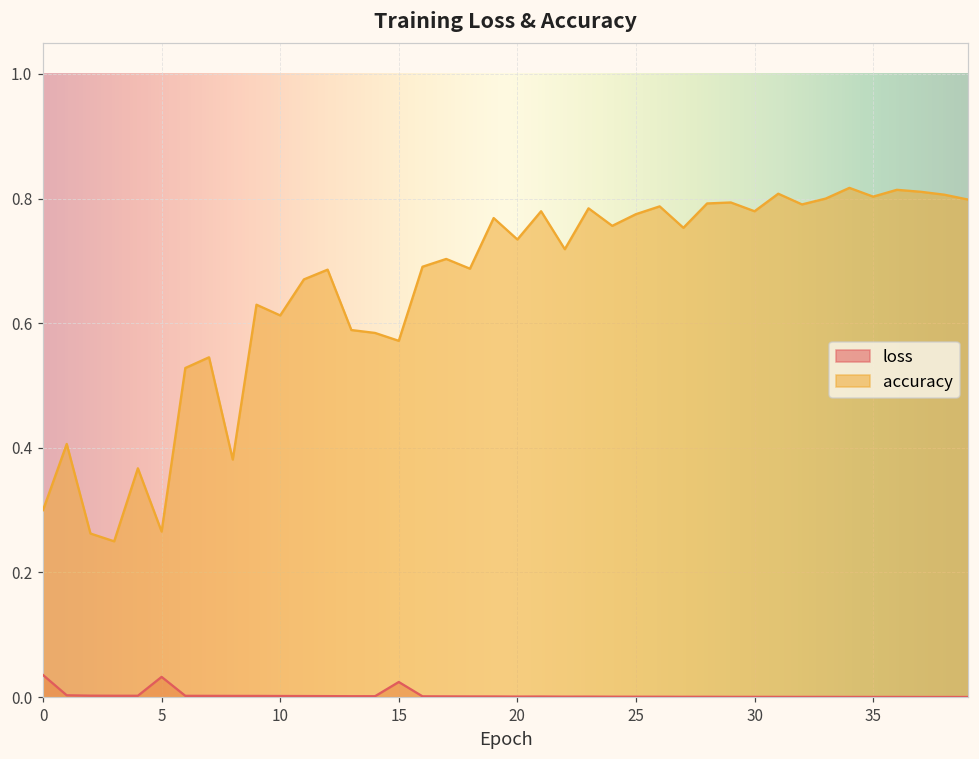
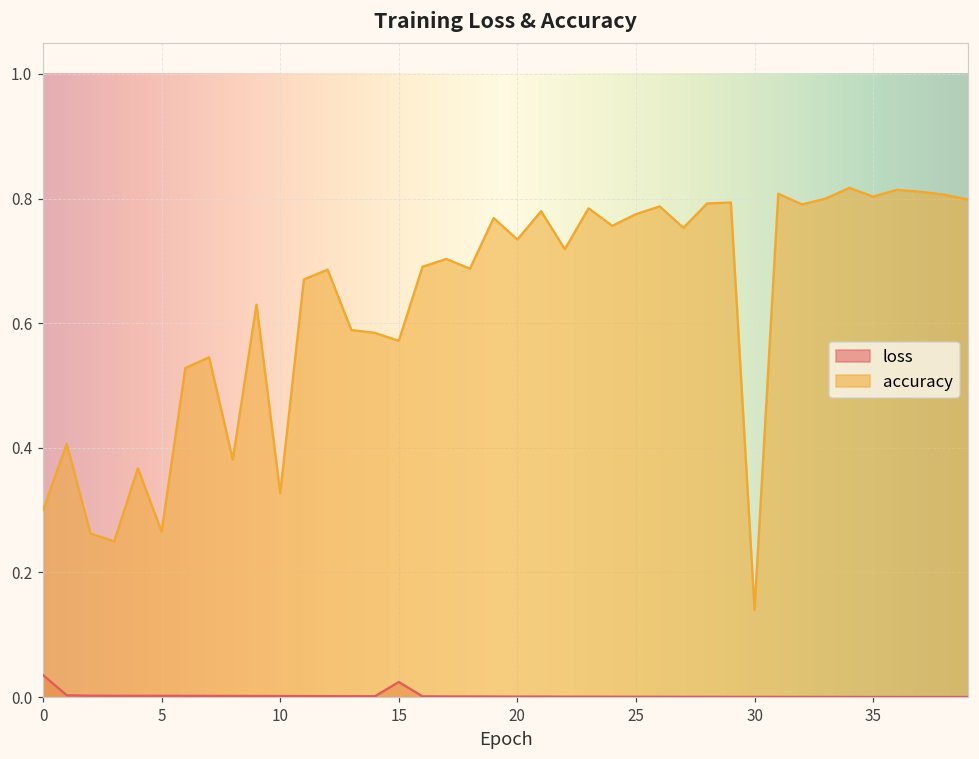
loss, 5: 0.03 -> 0.00
accuracy, 10: 0.61 -> 0.33
accuracy, 30: 0.78 -> 0.14
